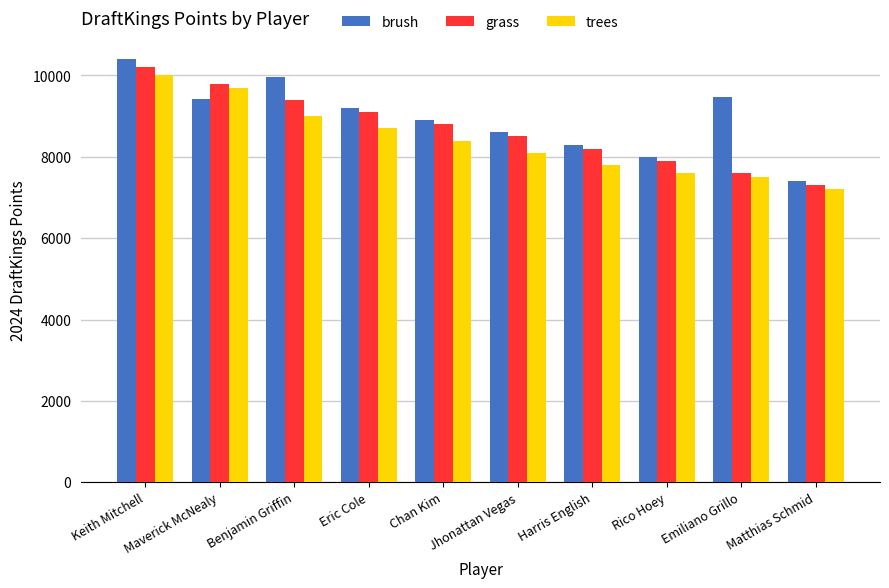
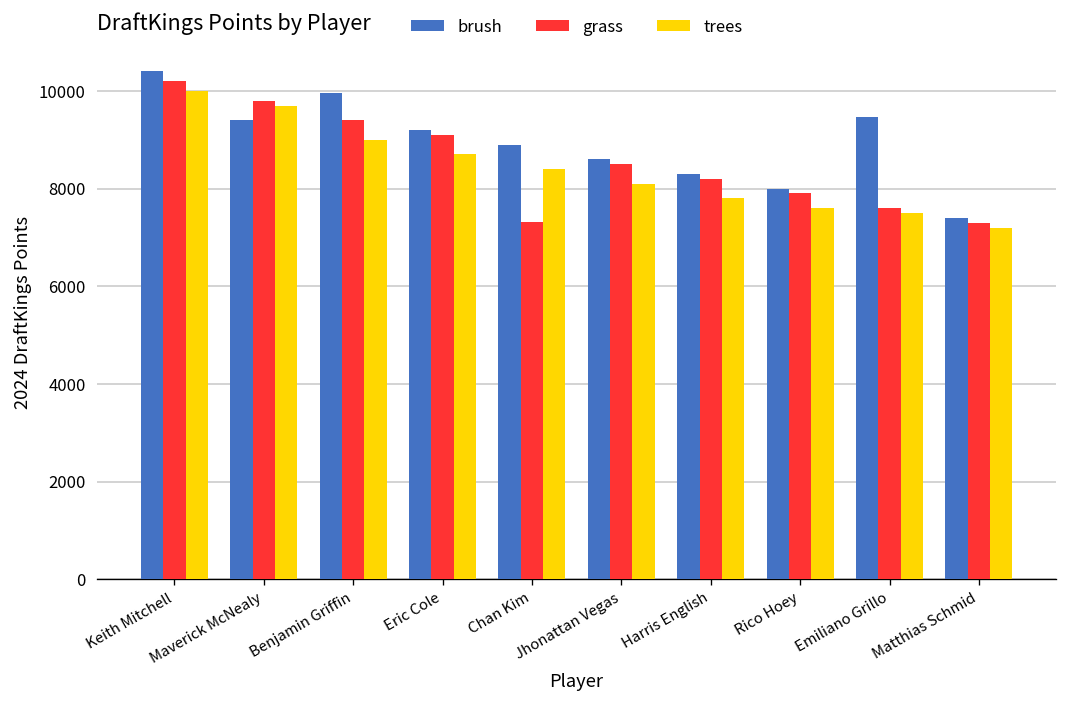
grass, Chan Kim: 8800 -> 7300
